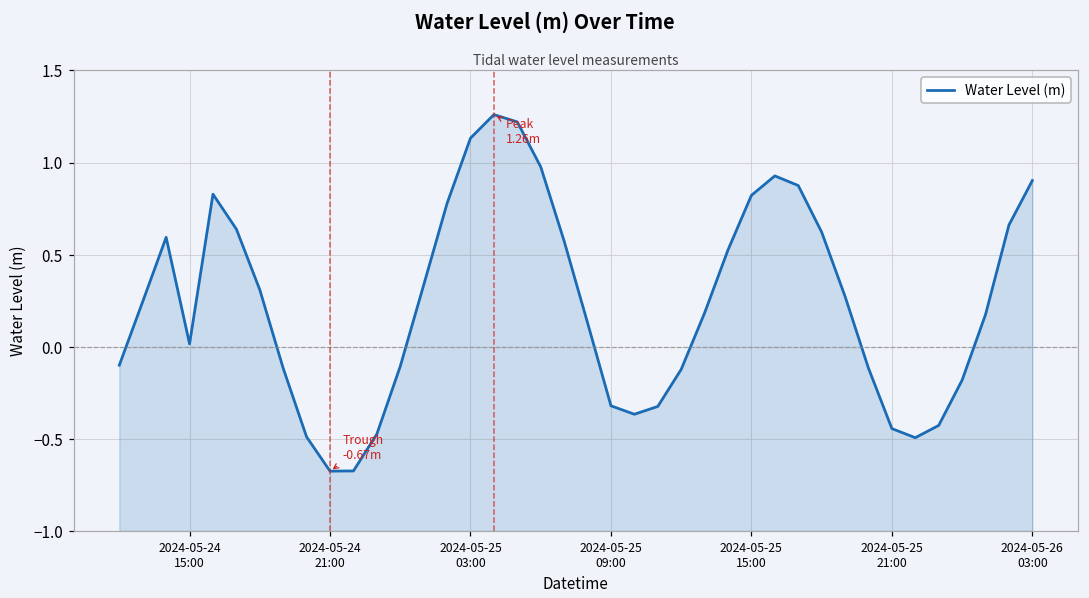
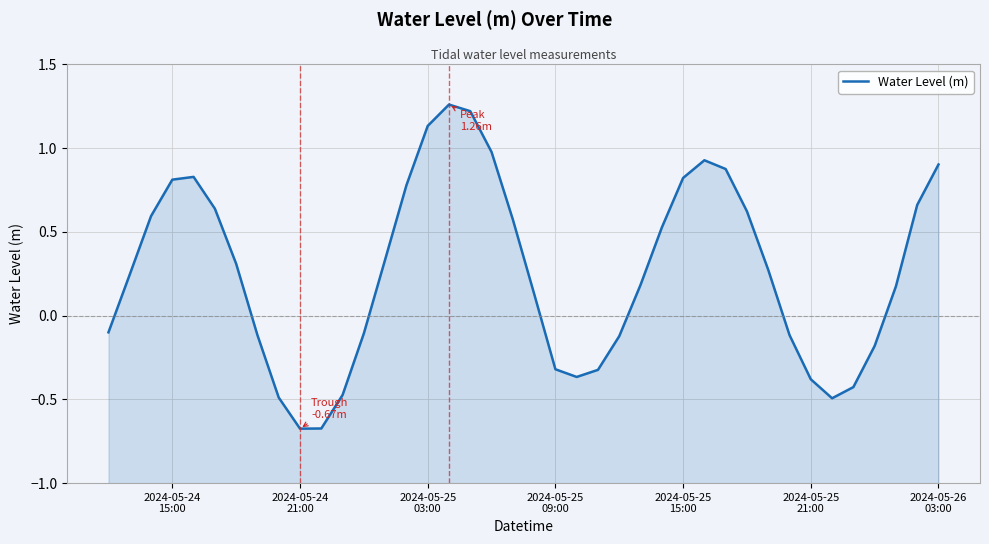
2024-05-24 15:00: 0.02 -> 0.81
2024-05-25 21:00: -0.44 -> -0.38
